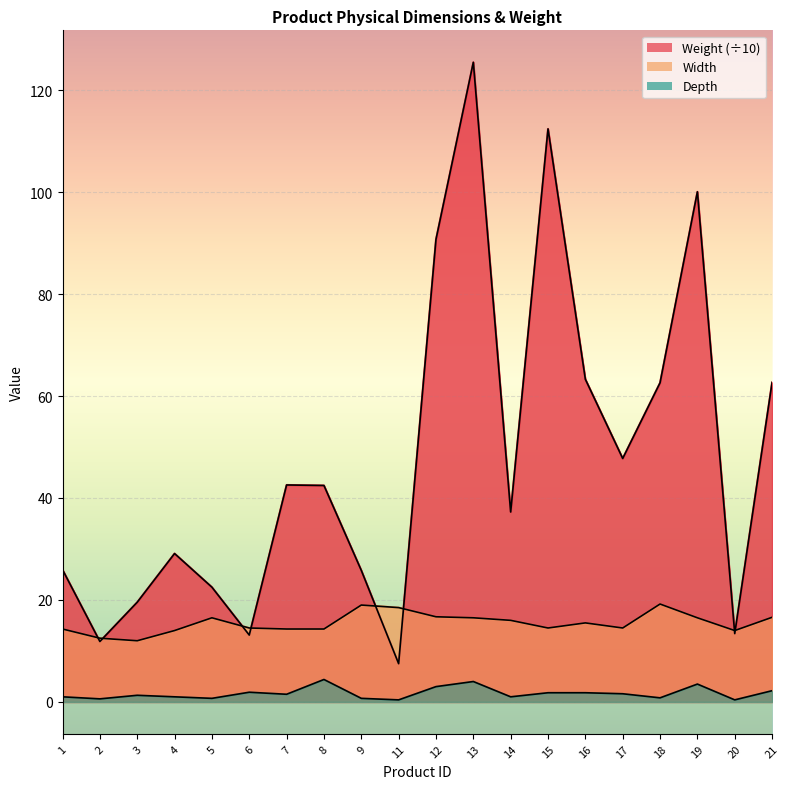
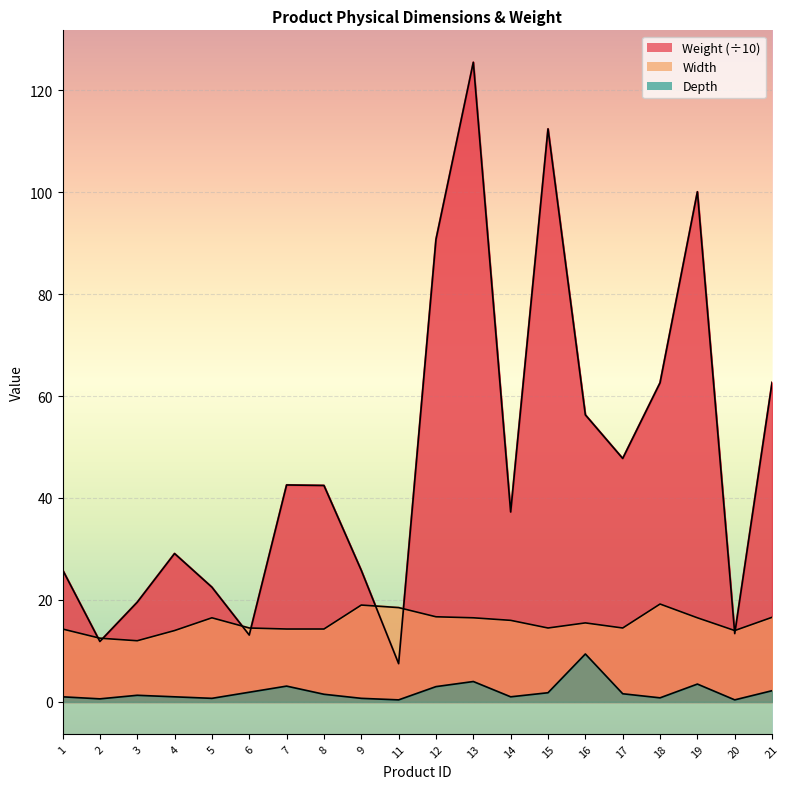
Depth, 7: 2 -> 3
Depth, 8: 4 -> 2
Weight (÷10), 16: 63 -> 56
Depth, 16: 2 -> 9
